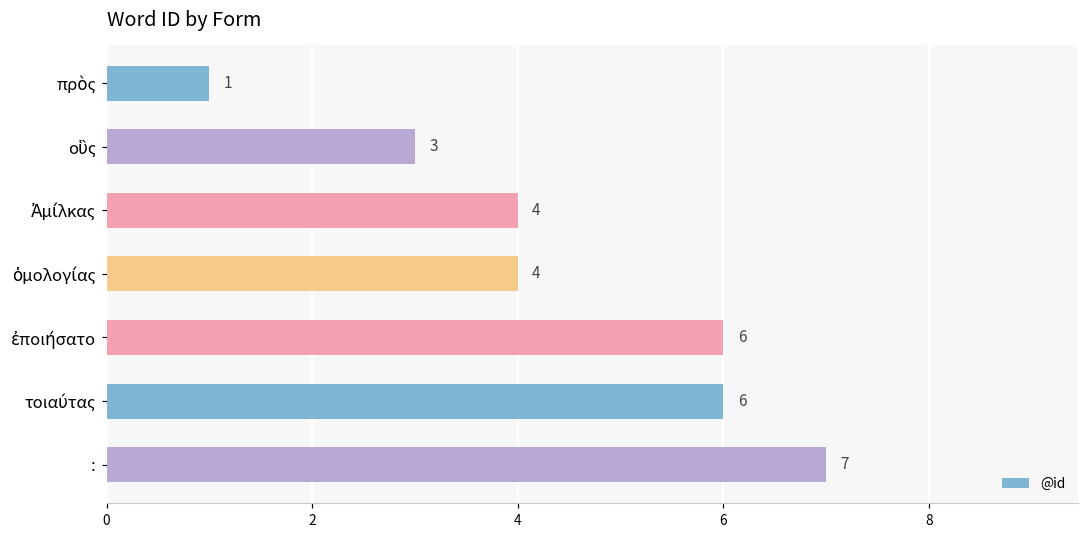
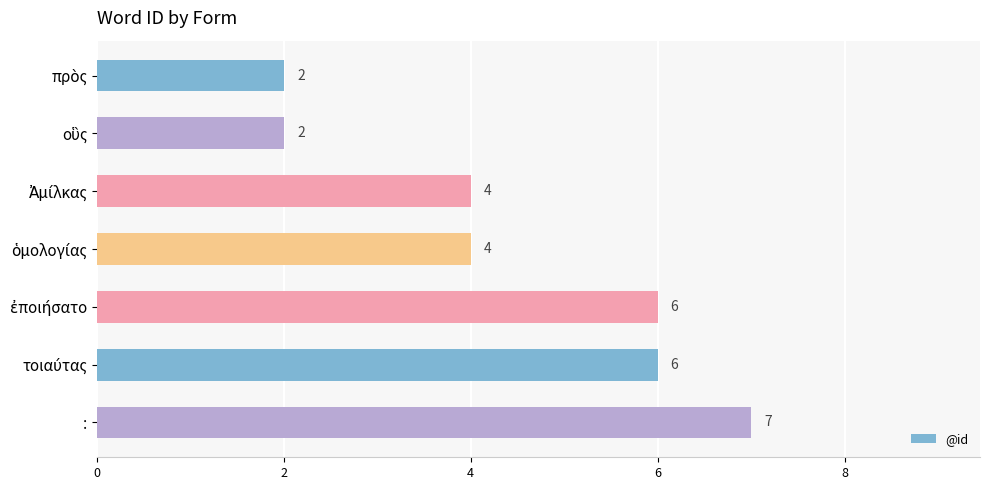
πρὸς: 1 -> 2
οὓς: 3 -> 2
